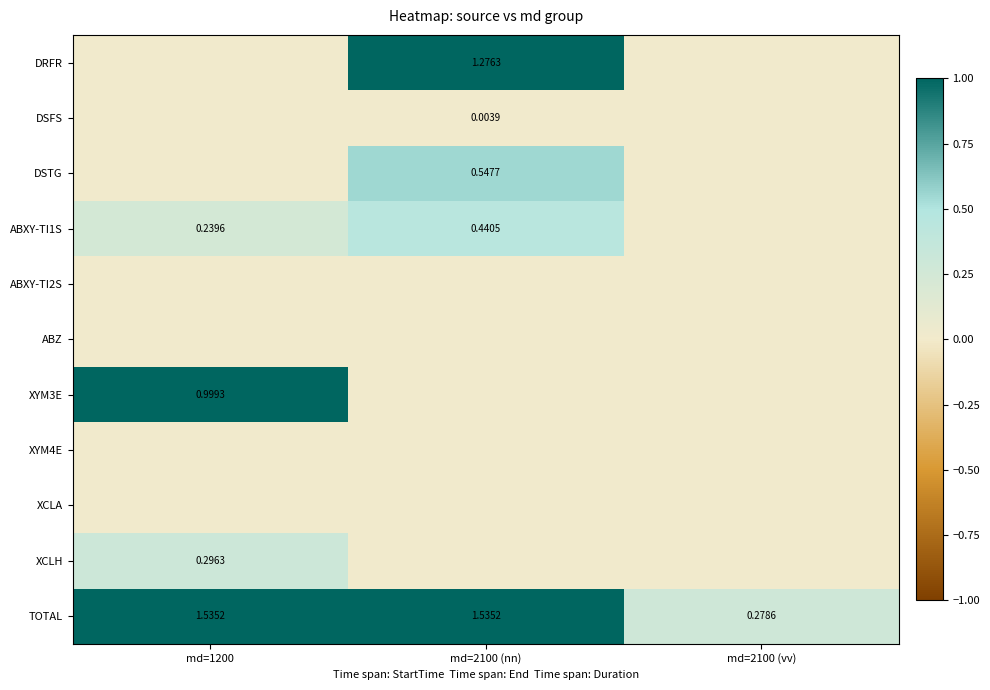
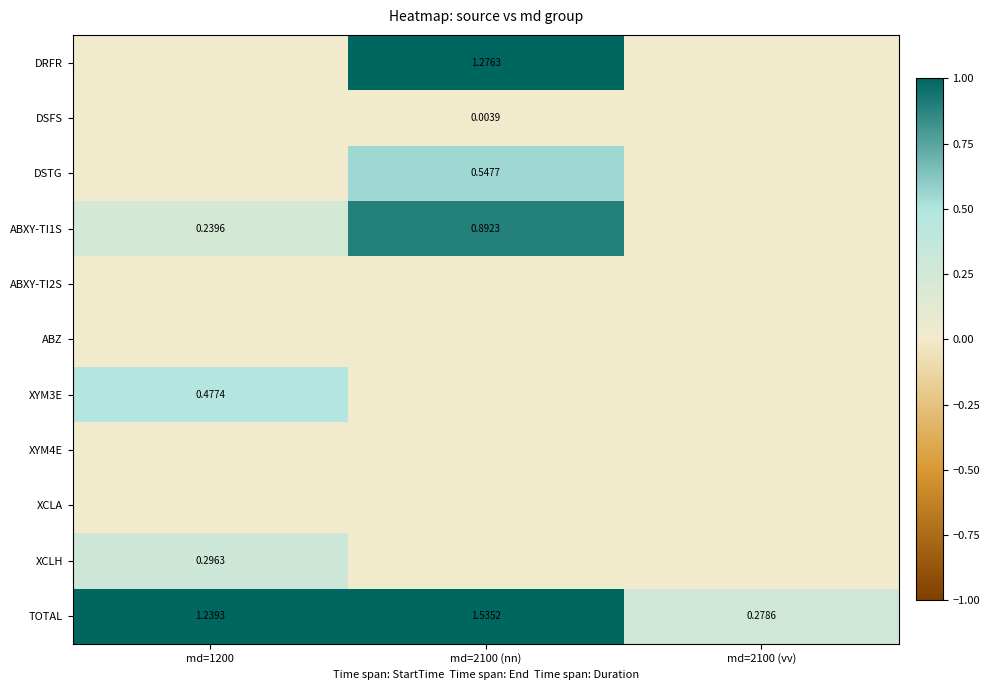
ABXY-TI1S, md=2100 (nn): 0.4405 -> 0.8923
XYM3E, md=1200: 0.9993 -> 0.4774
TOTAL, md=1200: 1.5352 -> 1.2393
